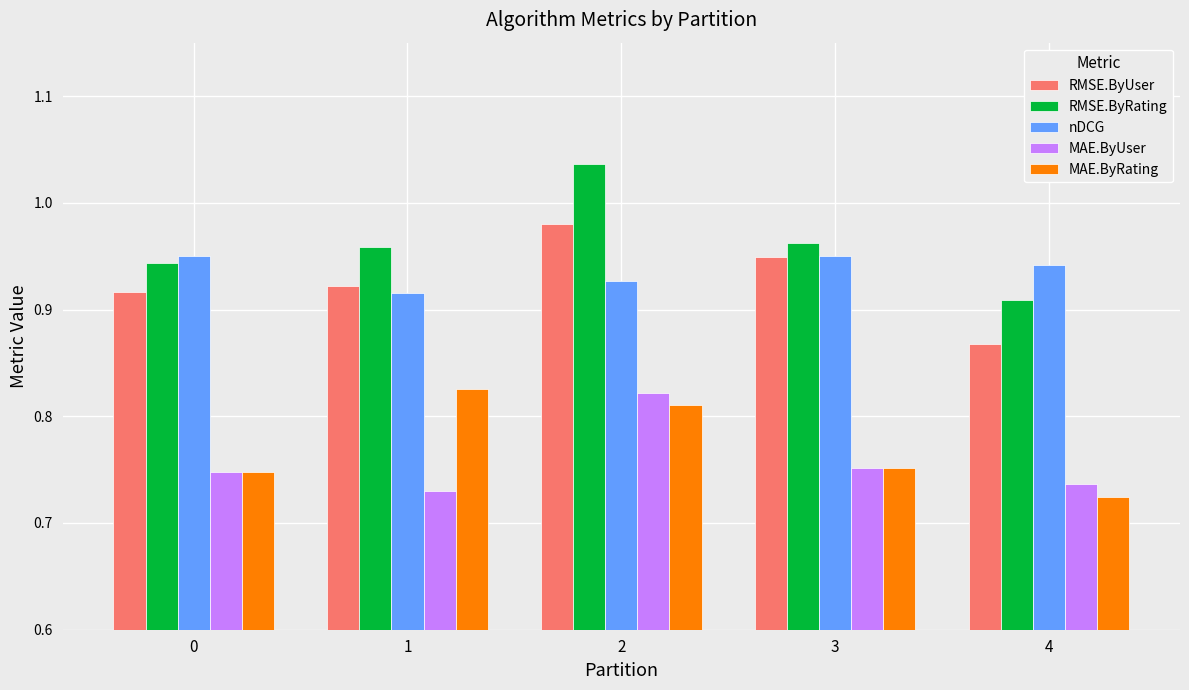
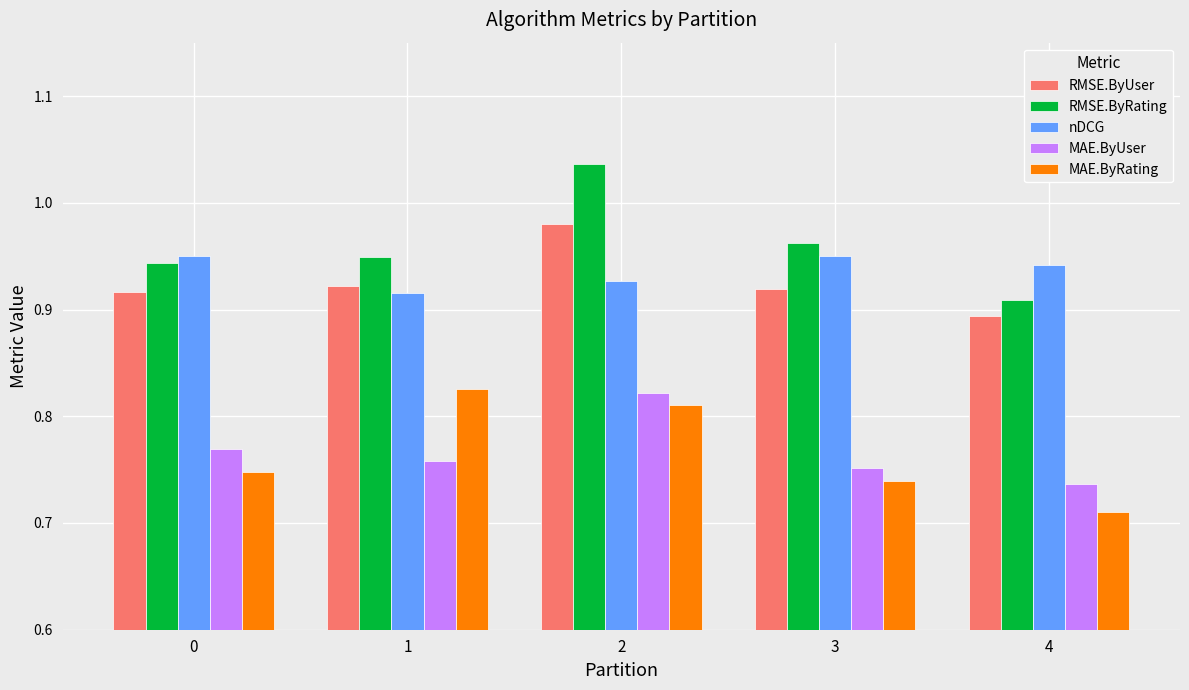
MAE.ByUser, 0: 0.748 -> 0.769
RMSE.ByRating, 1: 0.959 -> 0.950
MAE.ByUser, 1: 0.730 -> 0.758
RMSE.ByUser, 3: 0.949 -> 0.920
MAE.ByRating, 3: 0.751 -> 0.739
RMSE.ByUser, 4: 0.868 -> 0.894
MAE.ByRating, 4: 0.724 -> 0.711
